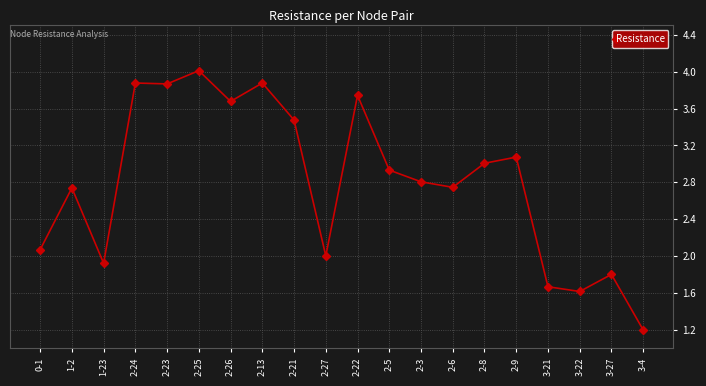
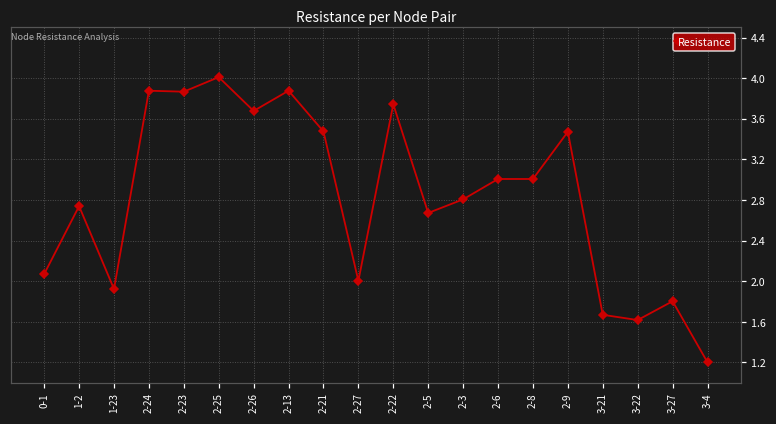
2-5: 2.9 -> 2.7
2-6: 2.7 -> 3.0
2-9: 3.1 -> 3.5
